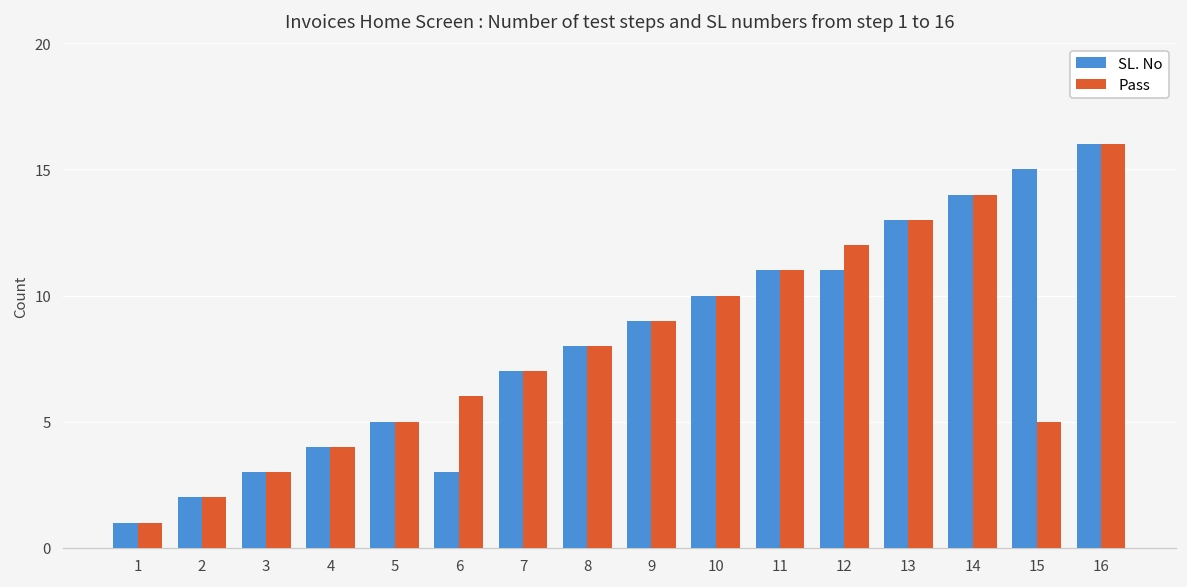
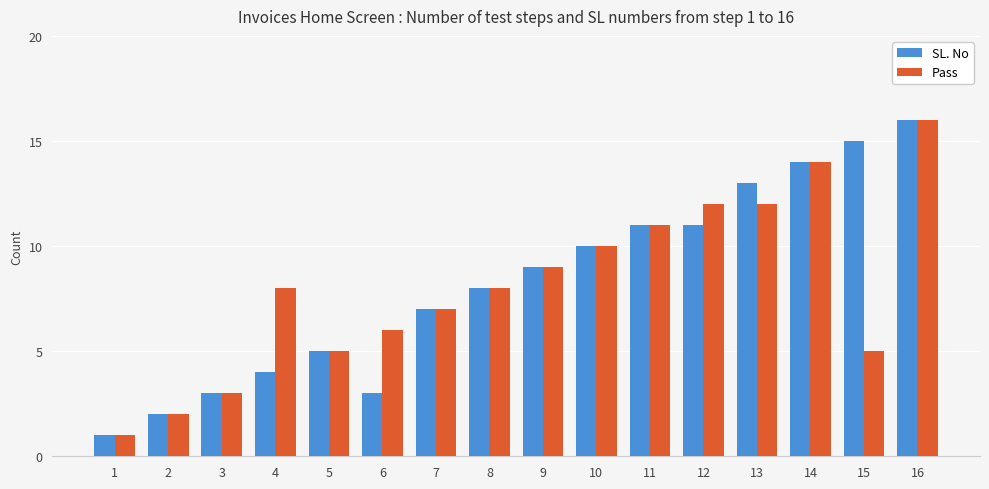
Pass, 4: 4 -> 8
Pass, 13: 13 -> 12
